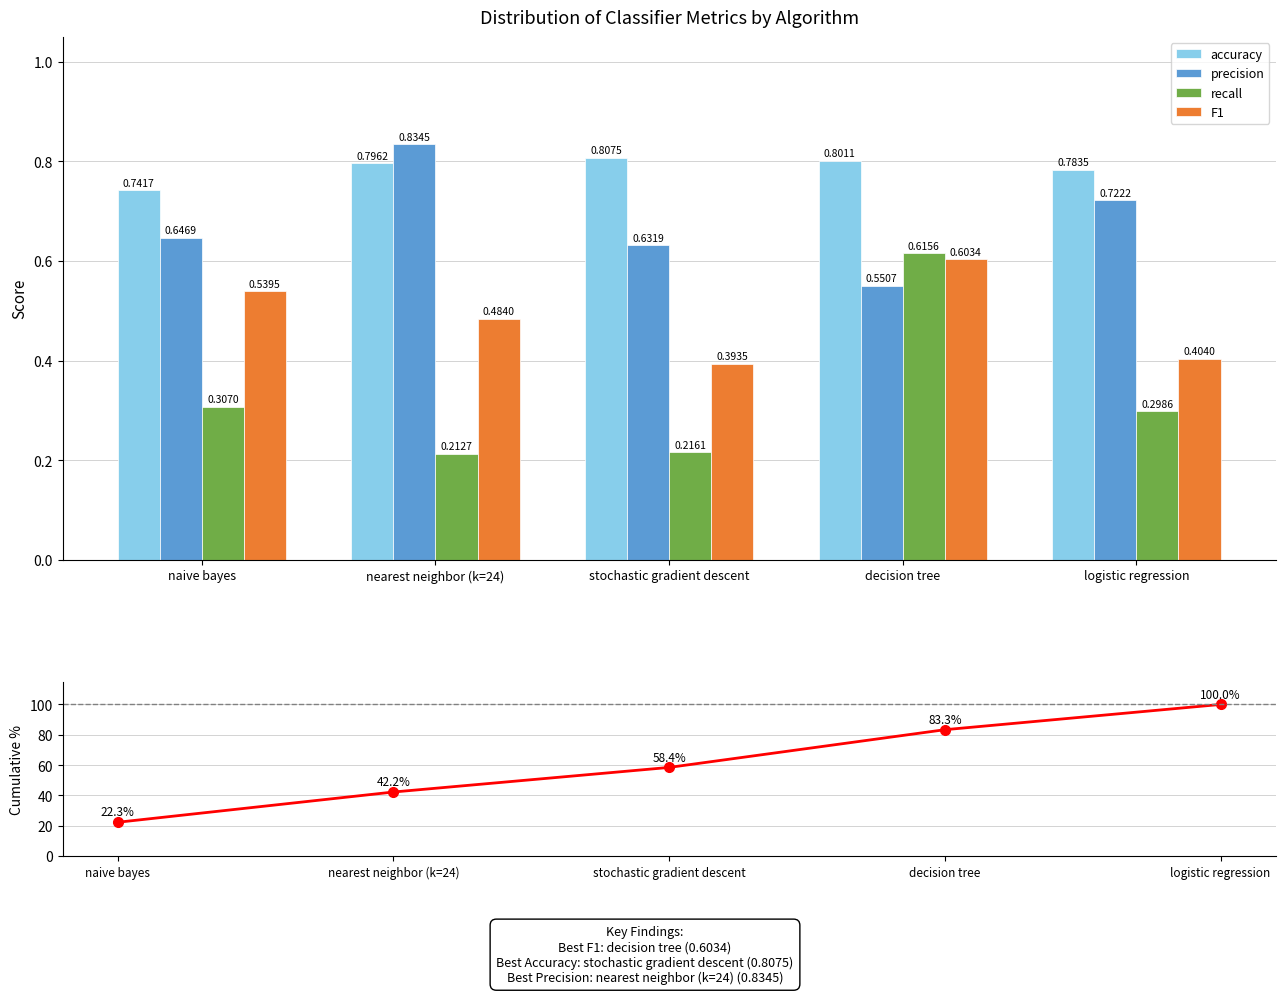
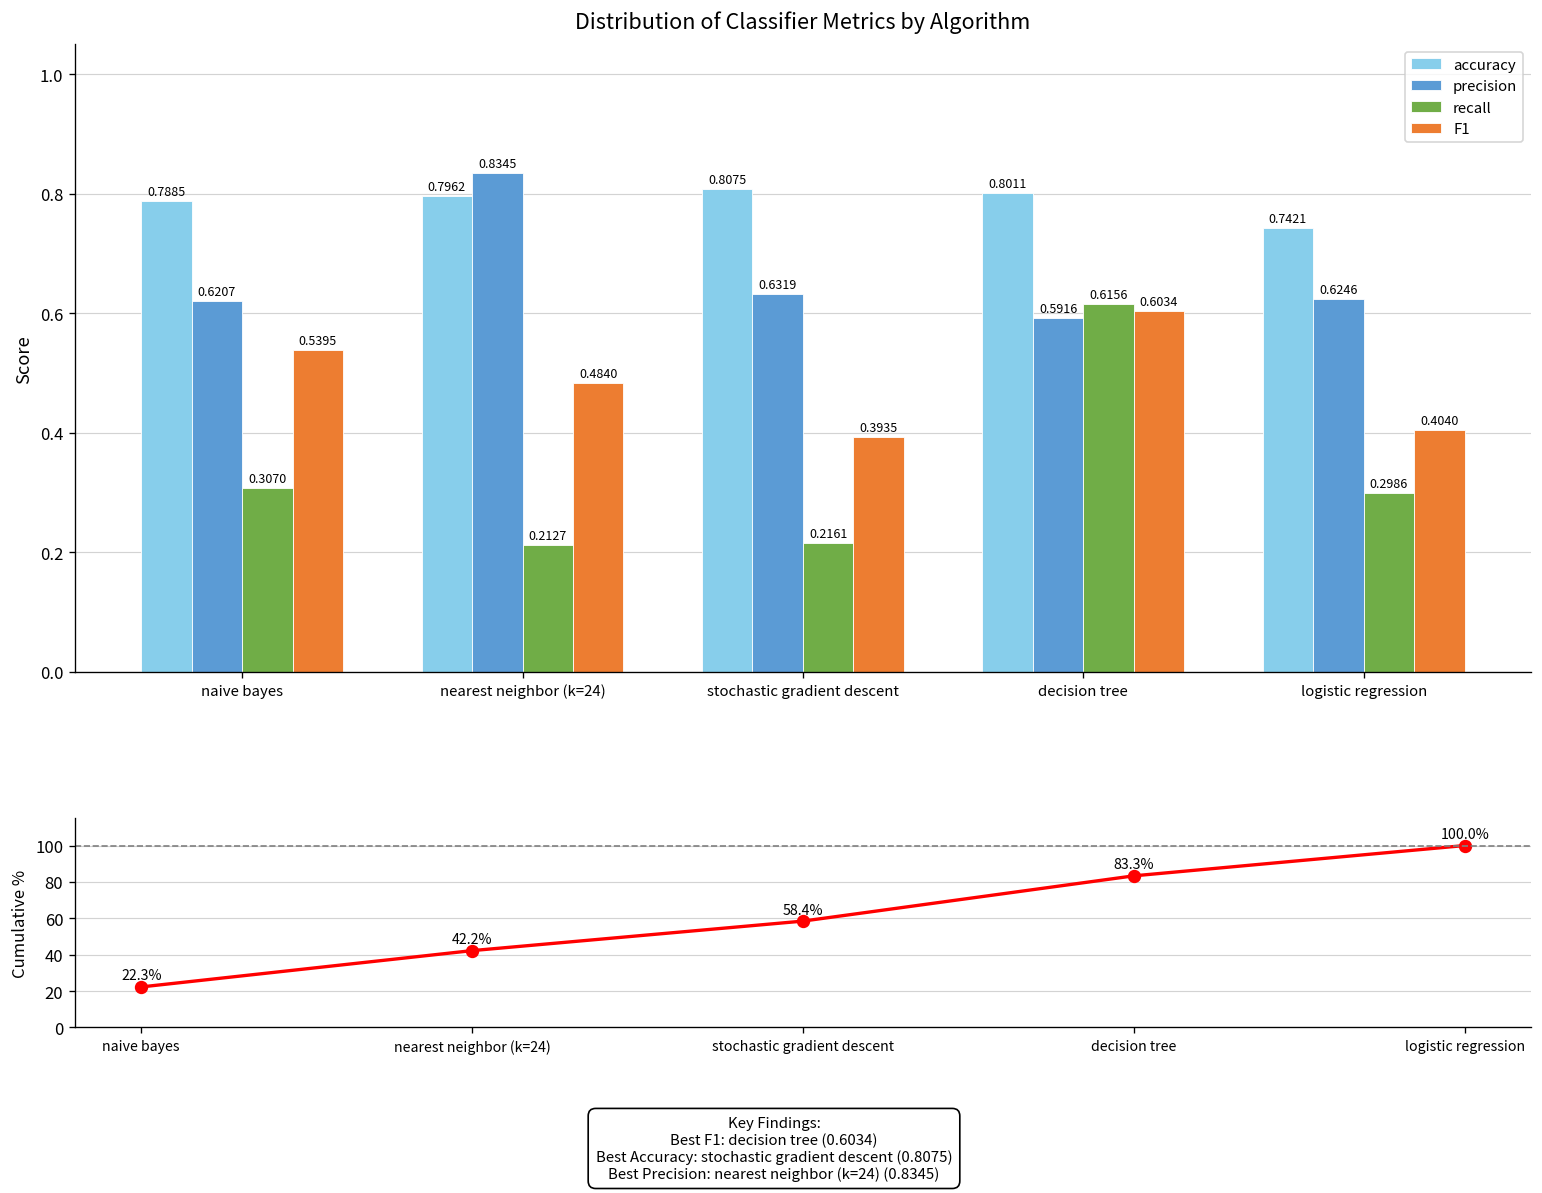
Distribution of Classifier Metrics by Algorithm, accuracy, naive bayes: 0.7417 -> 0.7885
Distribution of Classifier Metrics by Algorithm, precision, naive bayes: 0.6469 -> 0.6207
Distribution of Classifier Metrics by Algorithm, precision, decision tree: 0.5507 -> 0.5916
Distribution of Classifier Metrics by Algorithm, accuracy, logistic regression: 0.7835 -> 0.7421
Distribution of Classifier Metrics by Algorithm, precision, logistic regression: 0.7222 -> 0.6246
